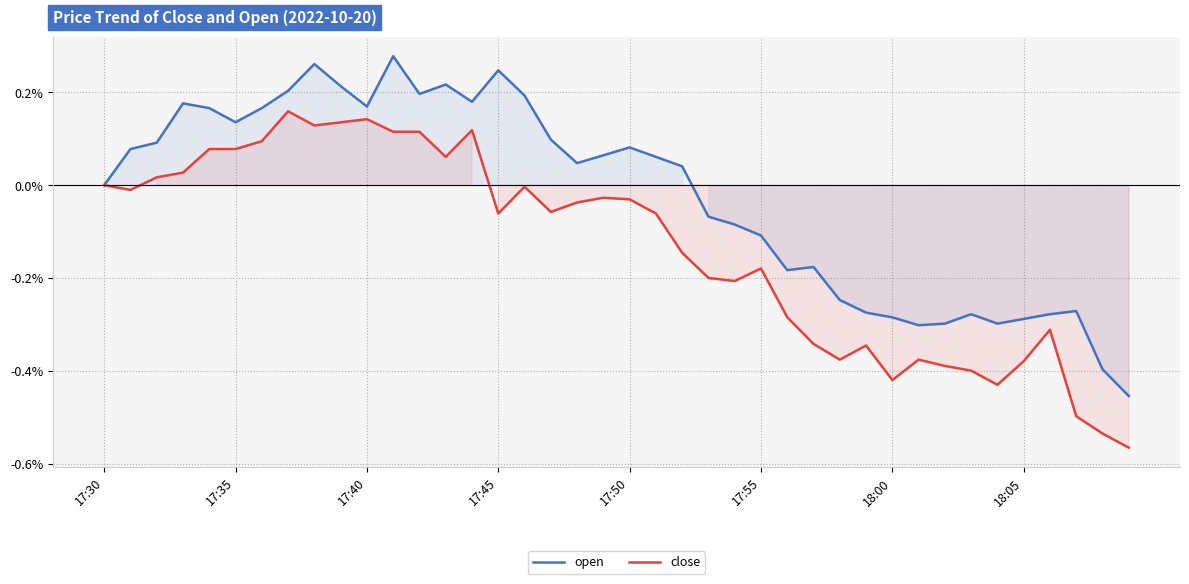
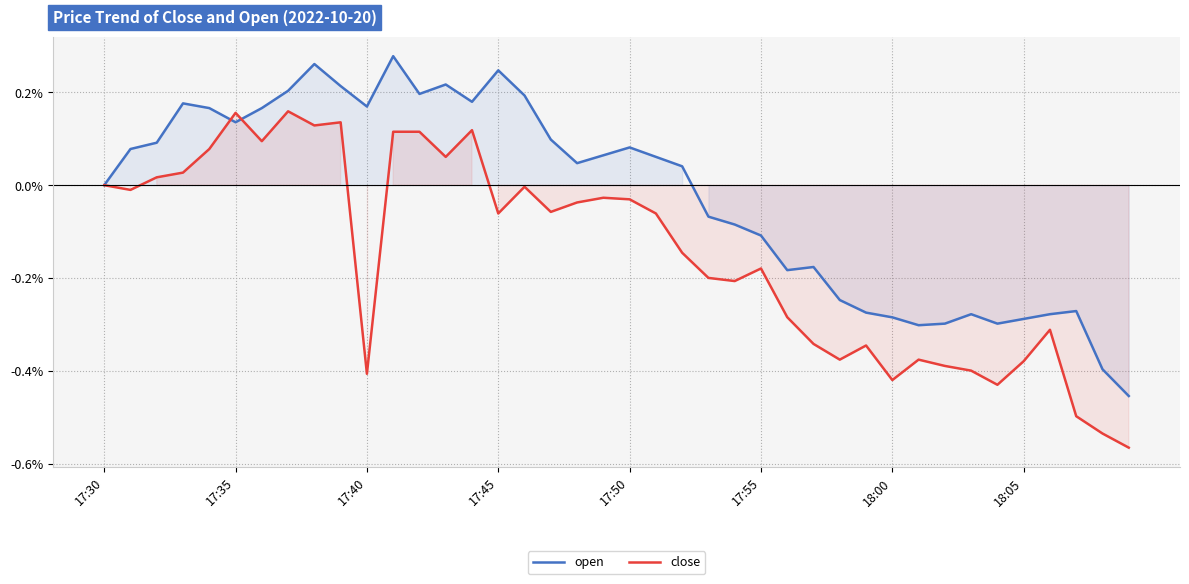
close, 17:35: 0.08% -> 0.16%
close, 17:40: 0.14% -> -0.41%
